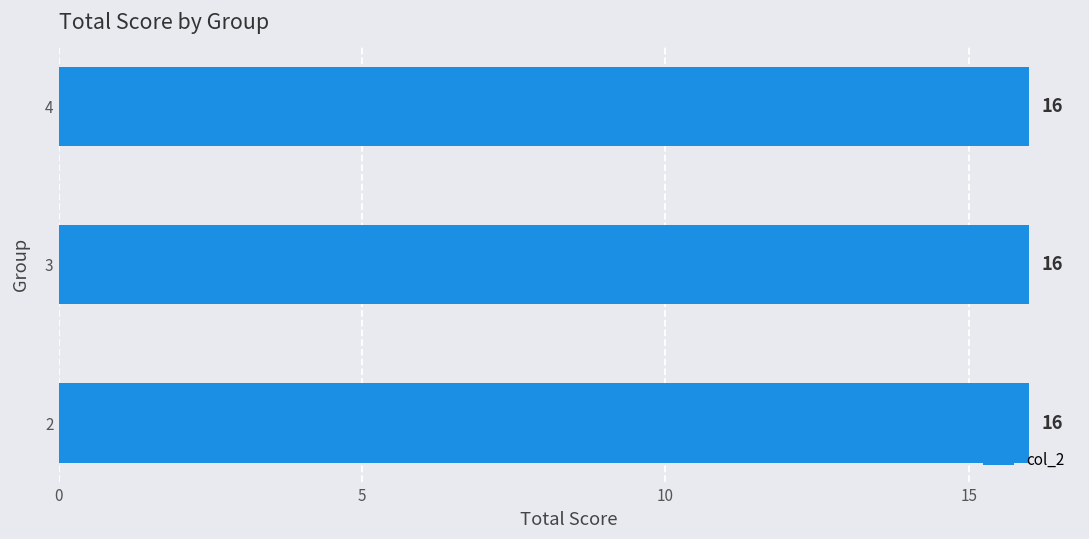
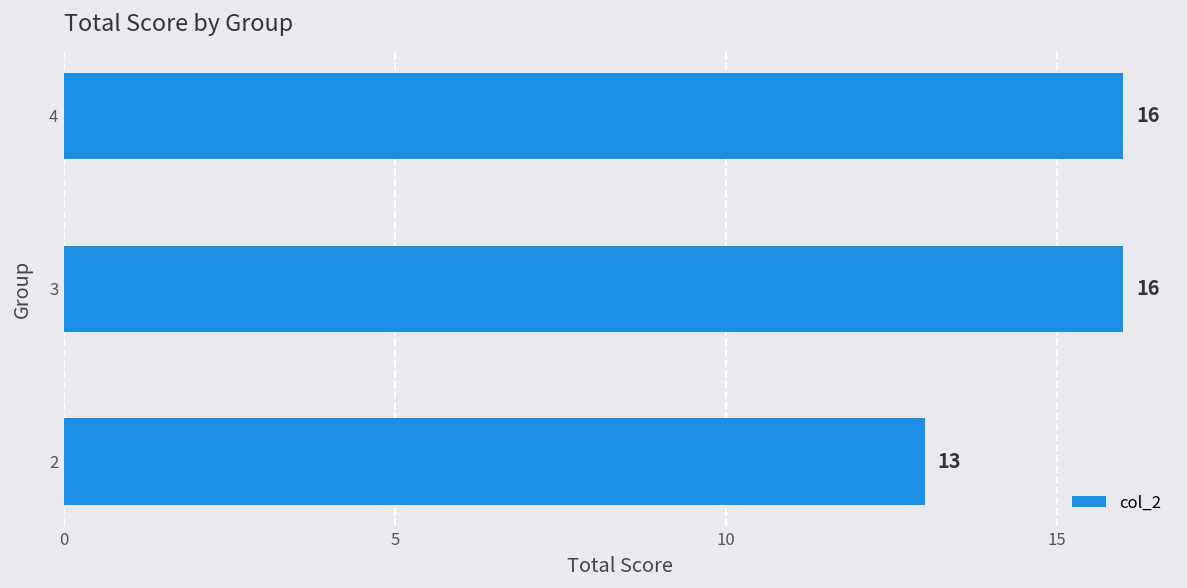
2: 16 -> 13
